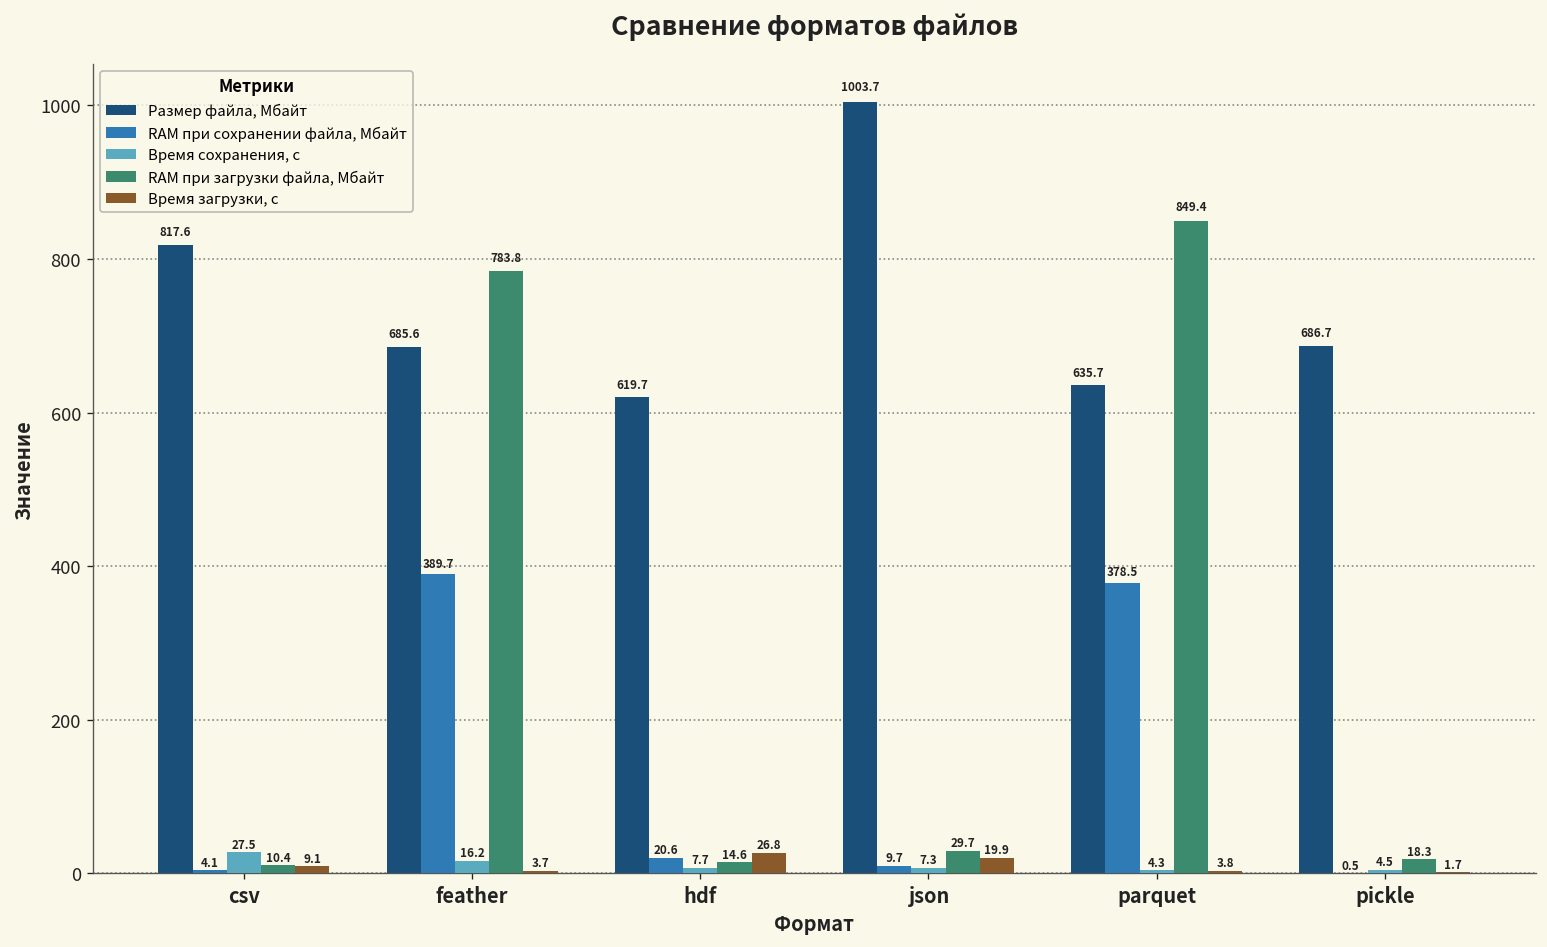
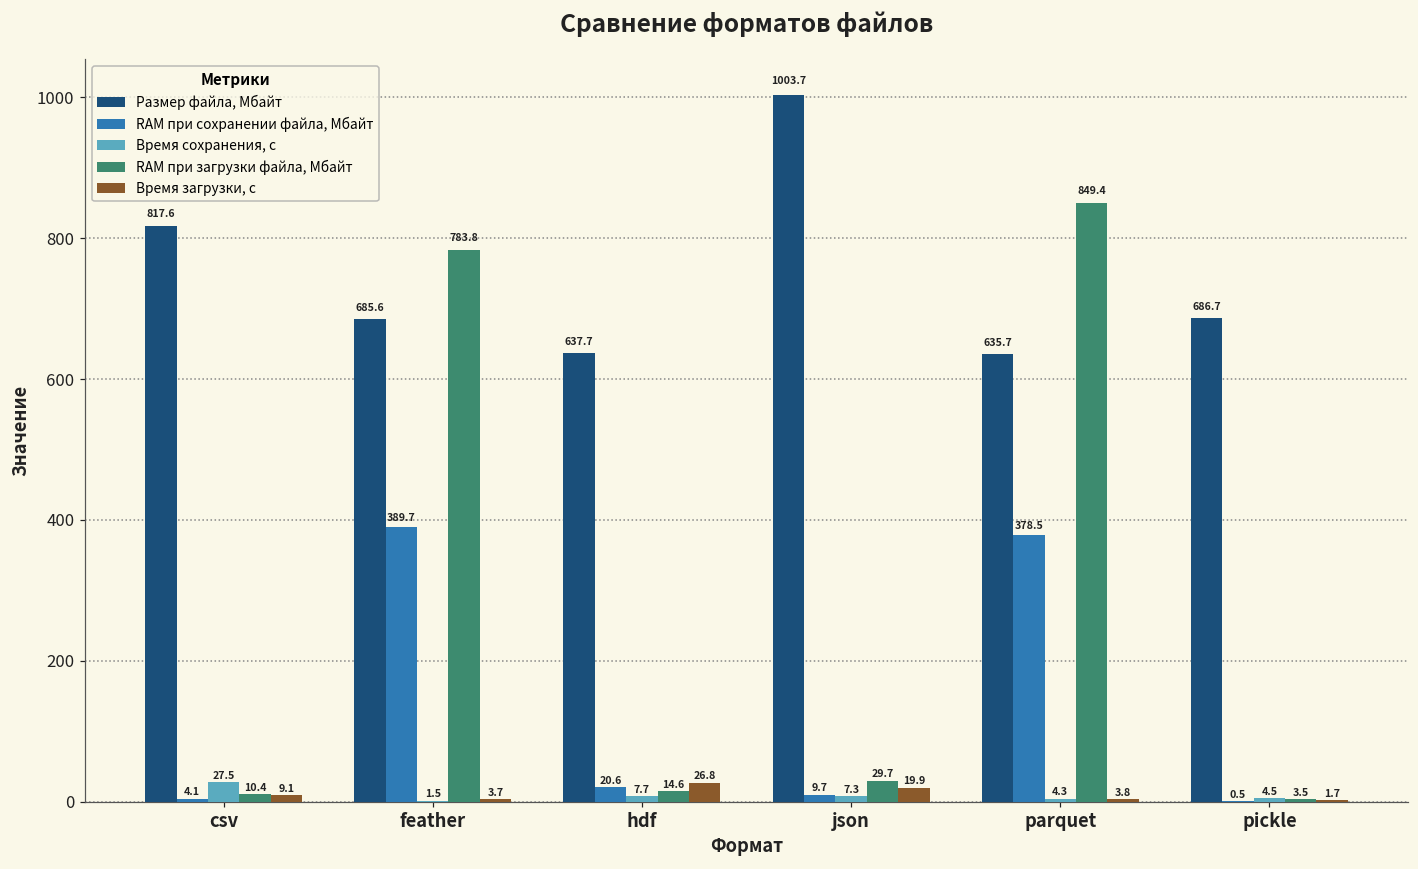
Время сохранения, с, feather: 16.2 -> 1.5
Размер файла, Мбайт, hdf: 619.7 -> 637.7
RAM при загрузки файла, Мбайт, pickle: 18.3 -> 3.5
